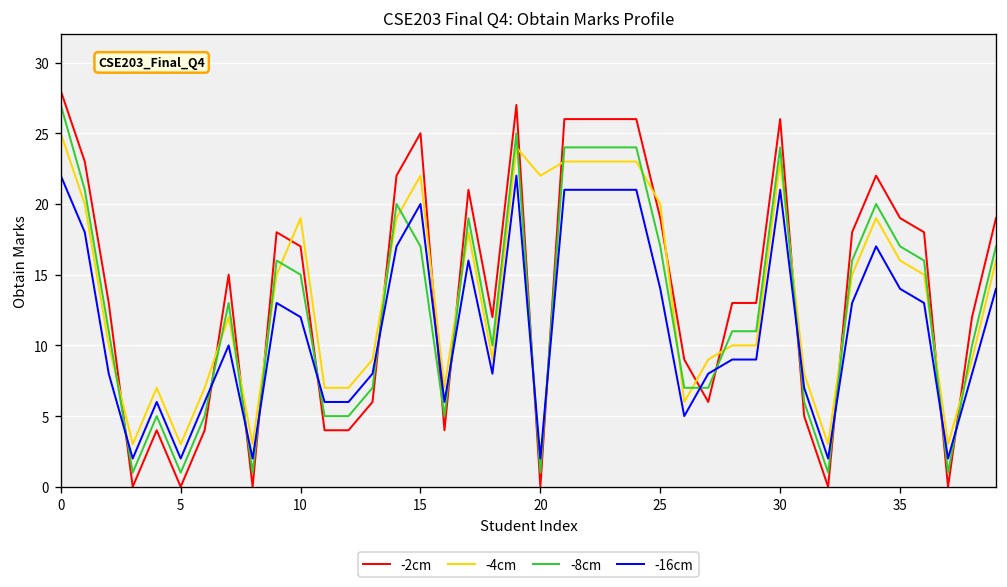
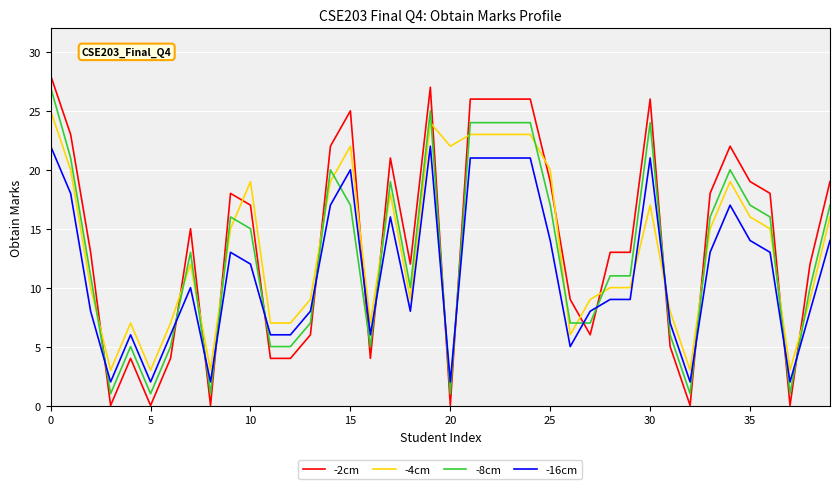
-4cm, 30: 23 -> 17
